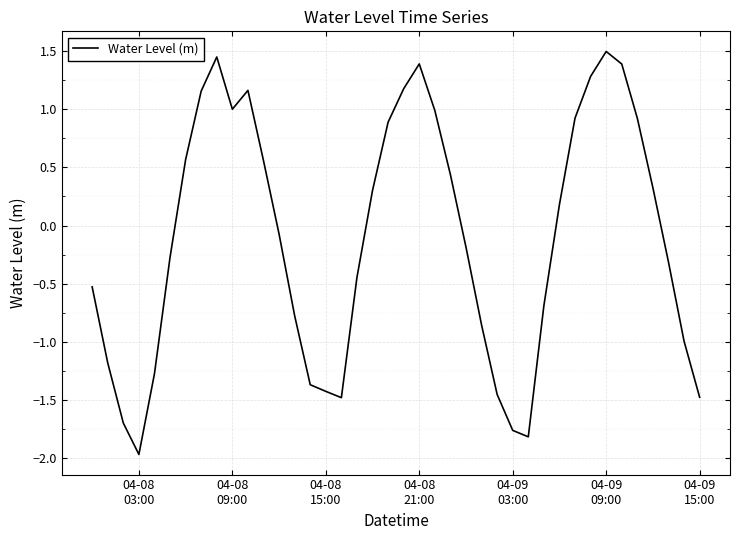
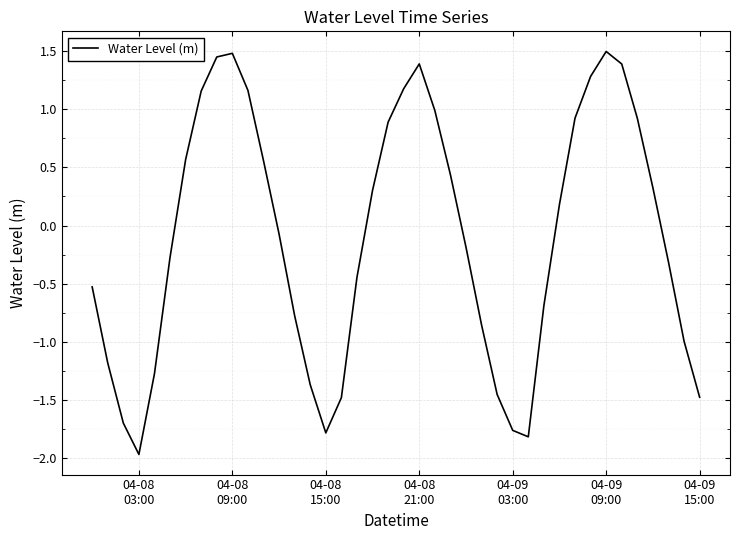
04-08 09:00: 1.00 -> 1.48
04-08 15:00: -1.43 -> -1.79
